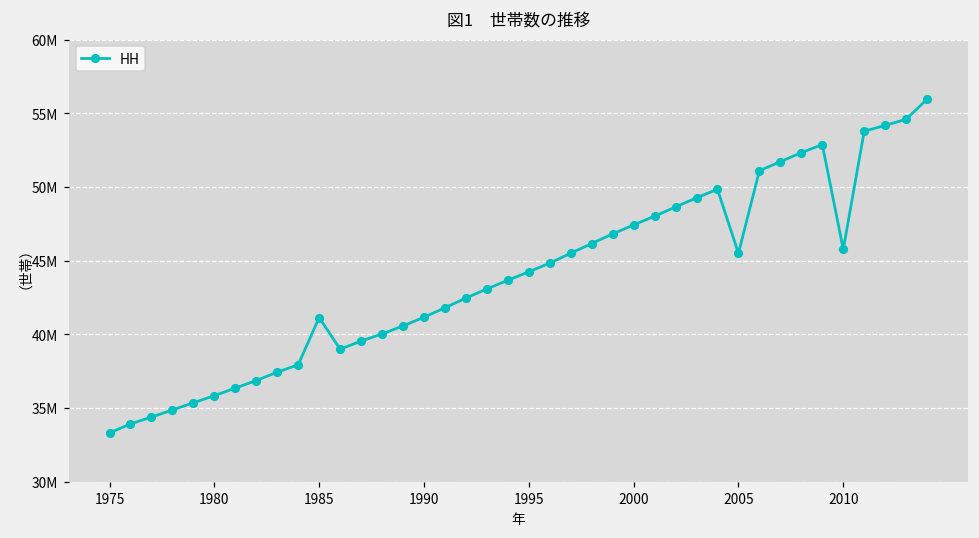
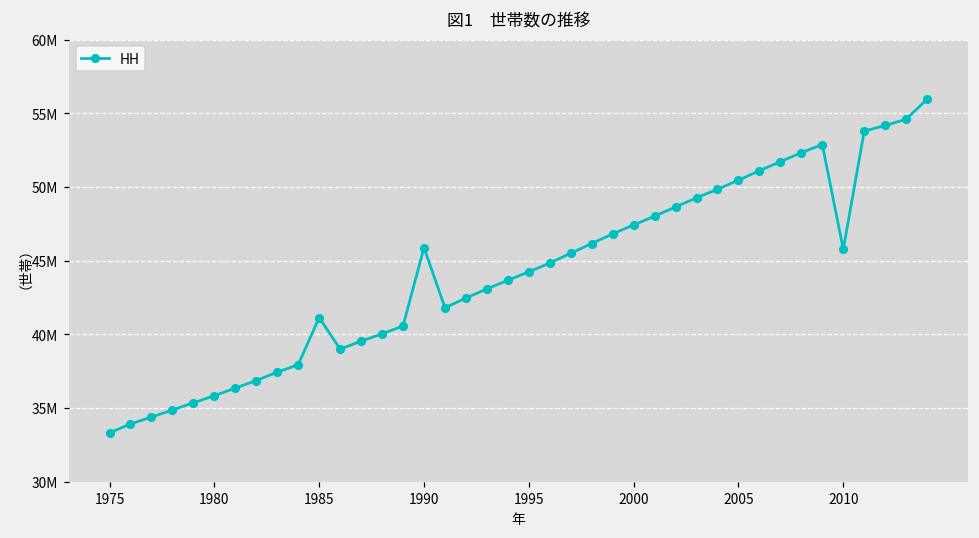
1990: 41200000 -> 45900000
2005: 45500000 -> 50500000
